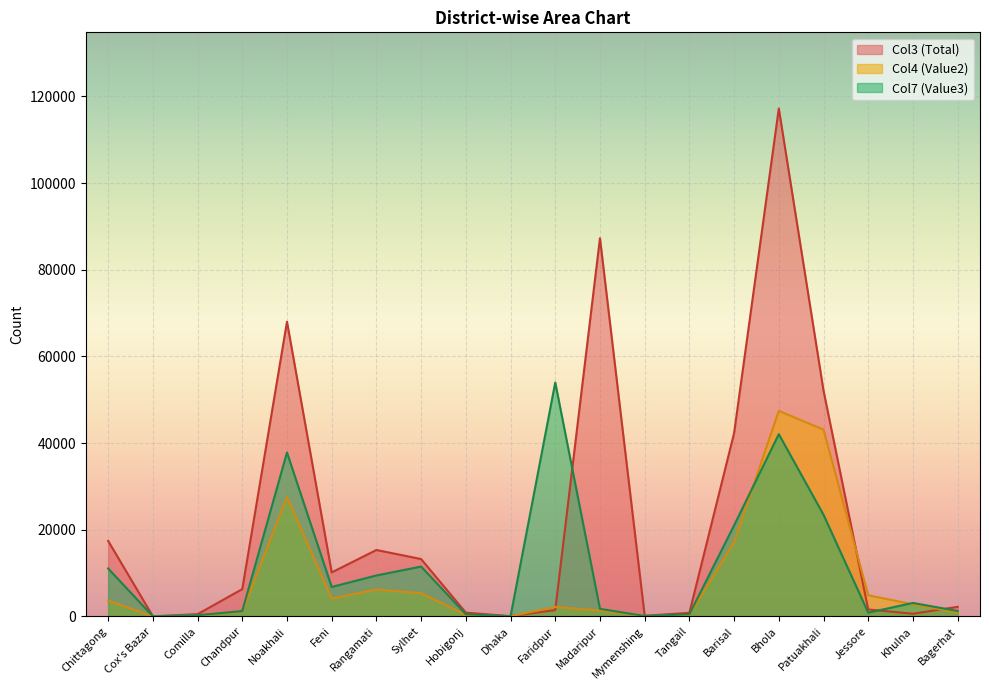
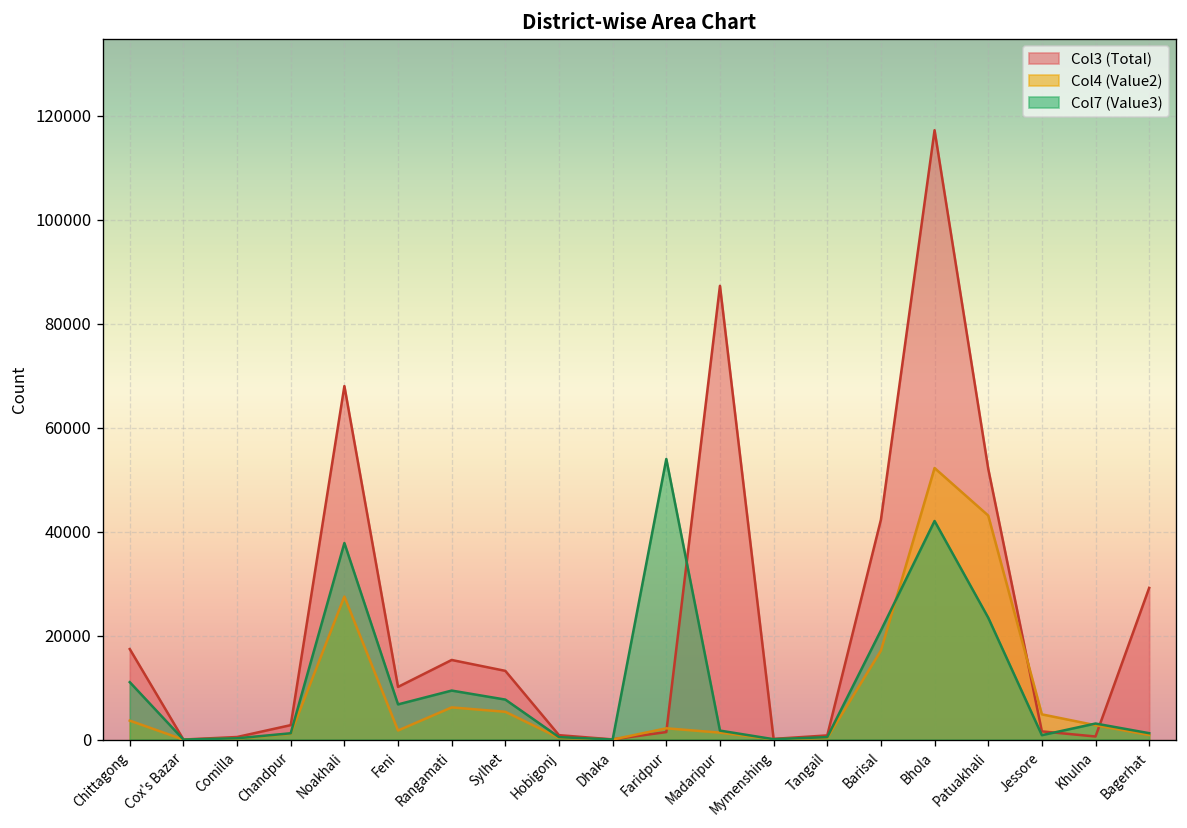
Col3 (Total), Chandpur: 6000 -> 3000
Col4 (Value2), Feni: 4000 -> 2000
Col7 (Value3), Sylhet: 11000 -> 8000
Col4 (Value2), Bhola: 47000 -> 52000
Col3 (Total), Bagerhat: 2000 -> 29000
